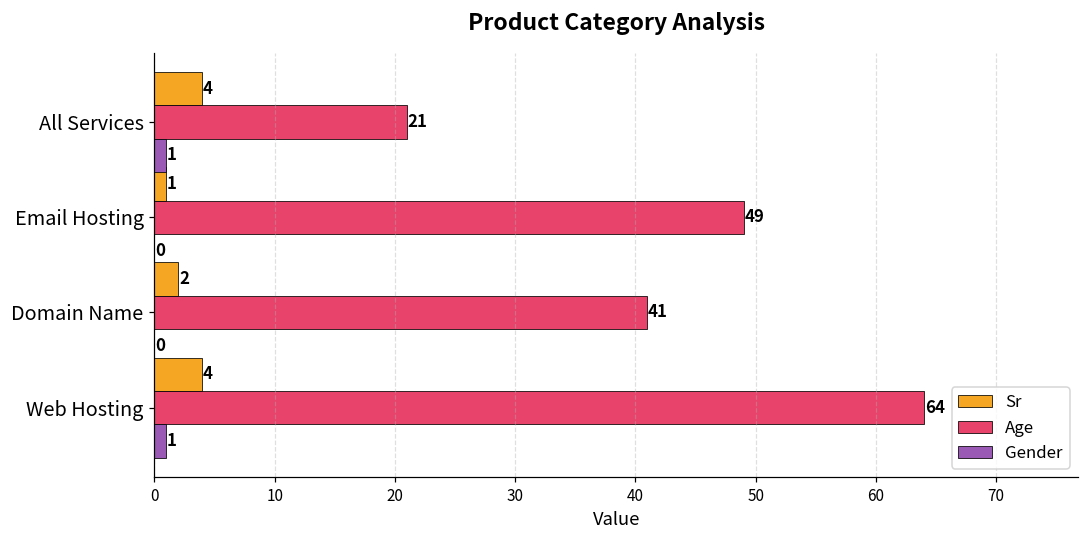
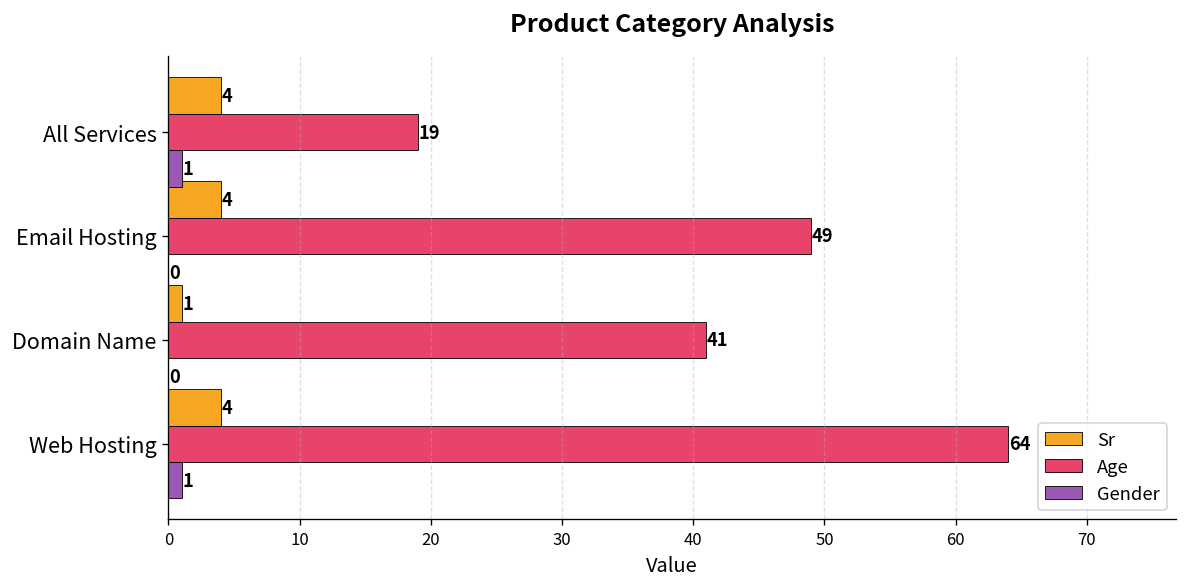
Age, All Services: 21 -> 19
Sr, Email Hosting: 1 -> 4
Sr, Domain Name: 2 -> 1
